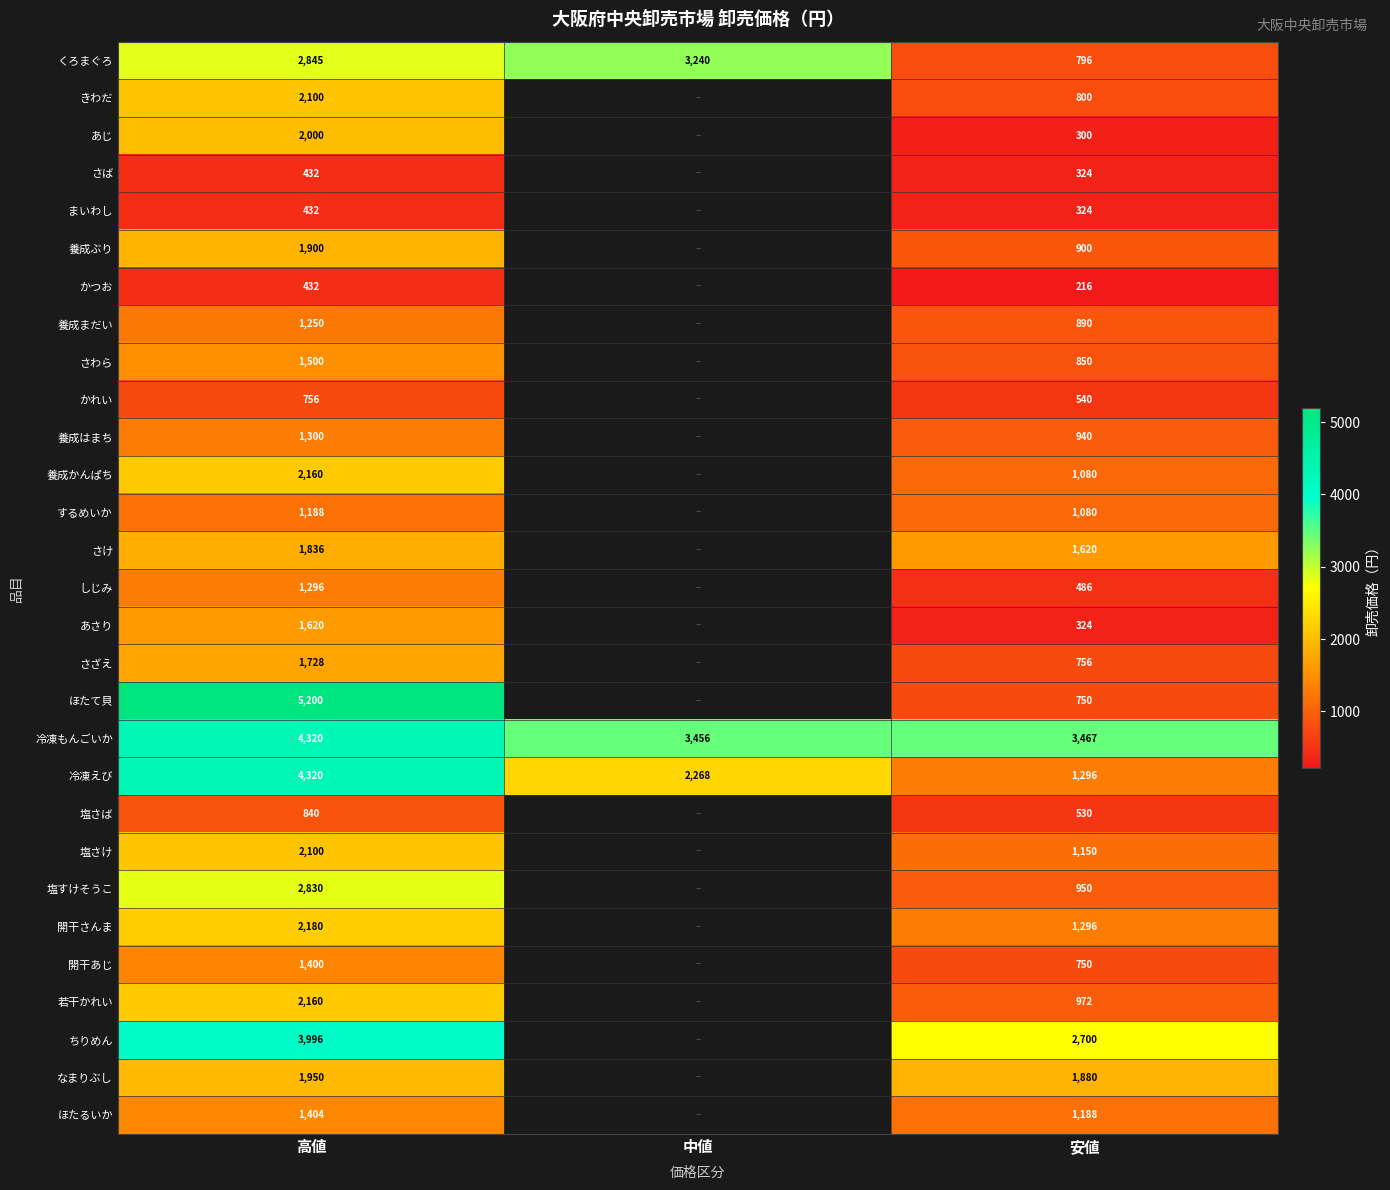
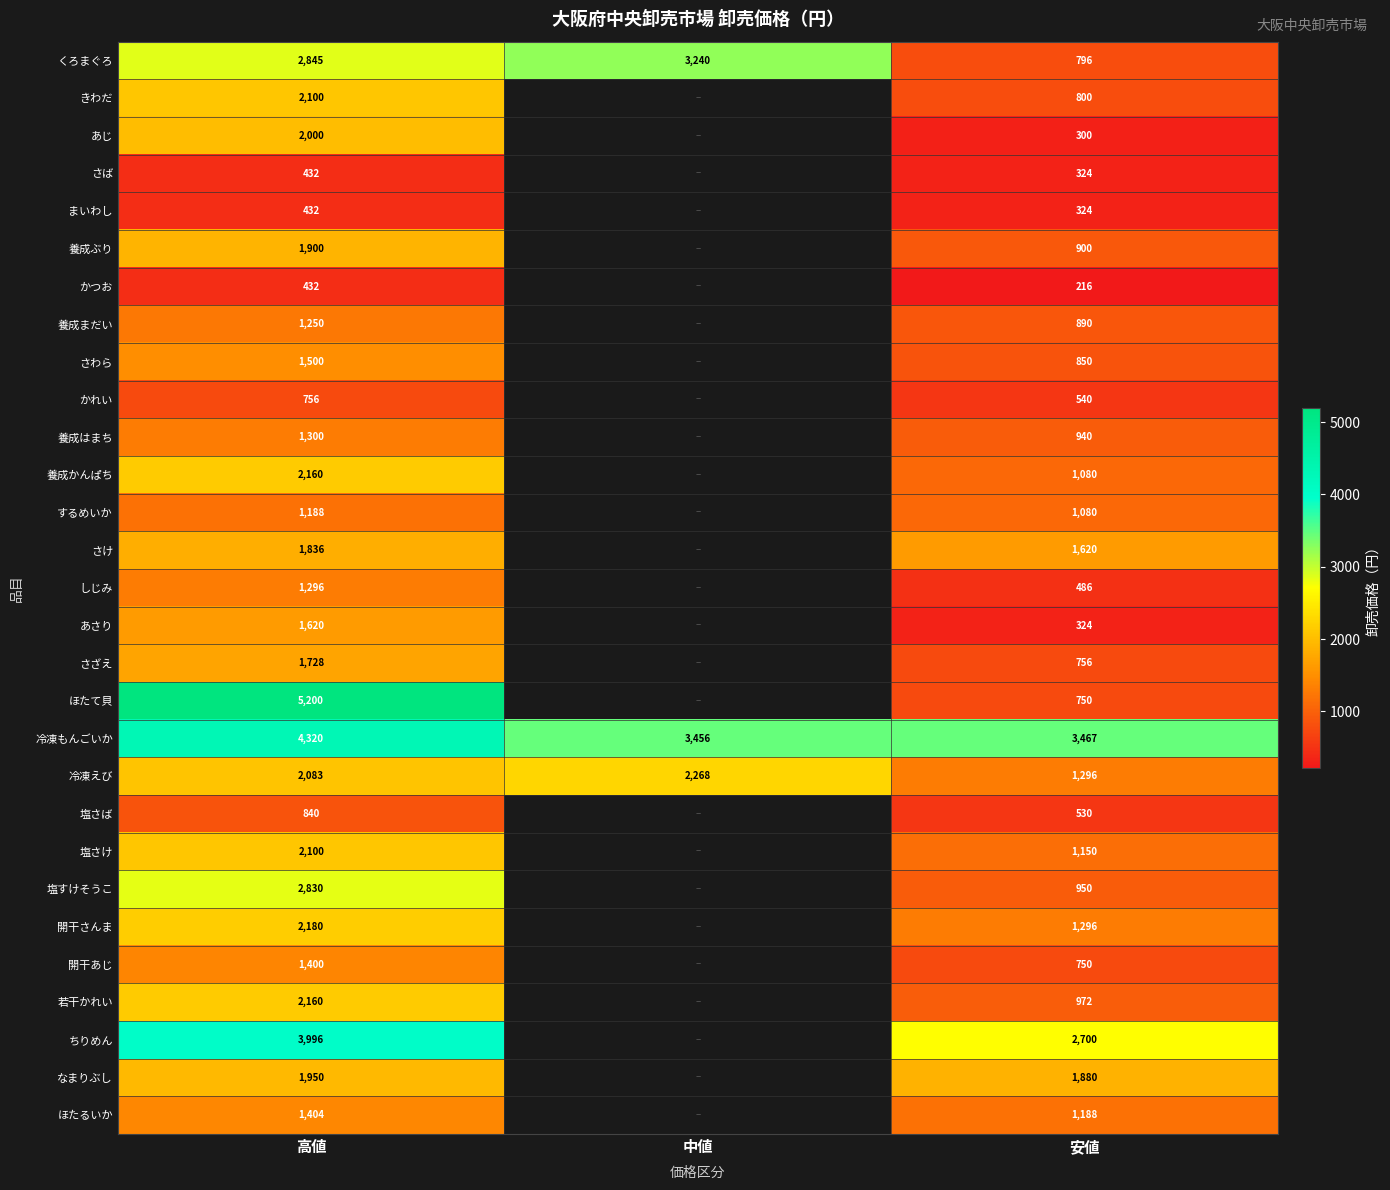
冷凍えび, 高値: 4,320 -> 2,083
